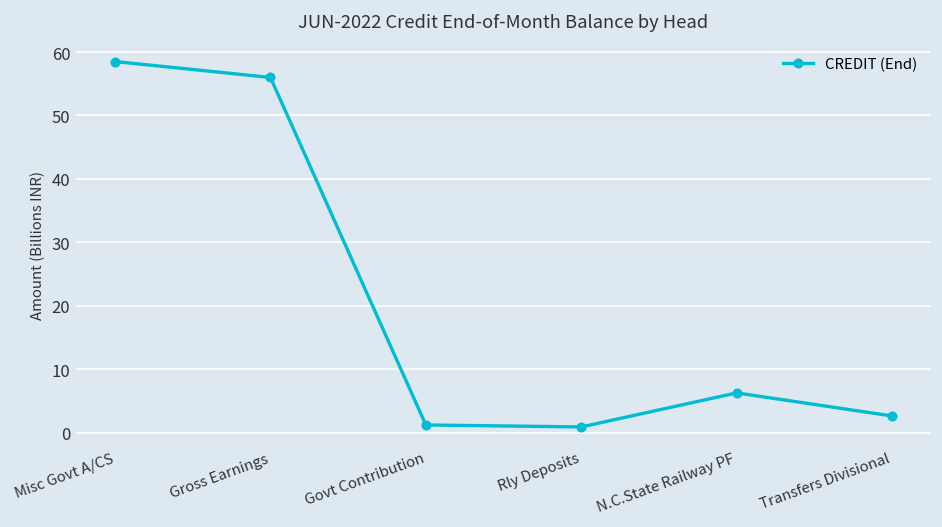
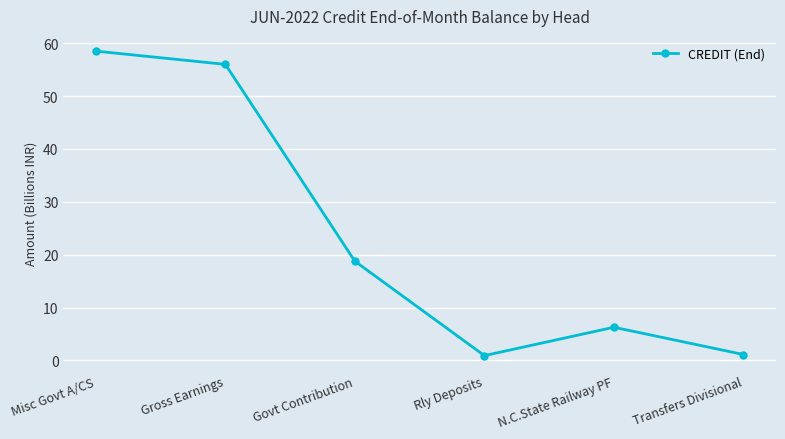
Govt Contribution: 1 -> 19
Transfers Divisional: 3 -> 1
